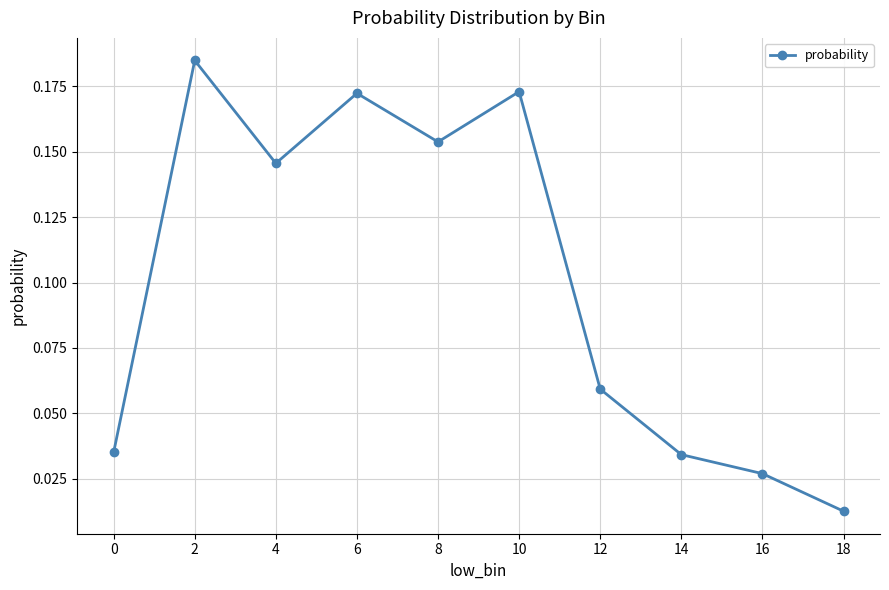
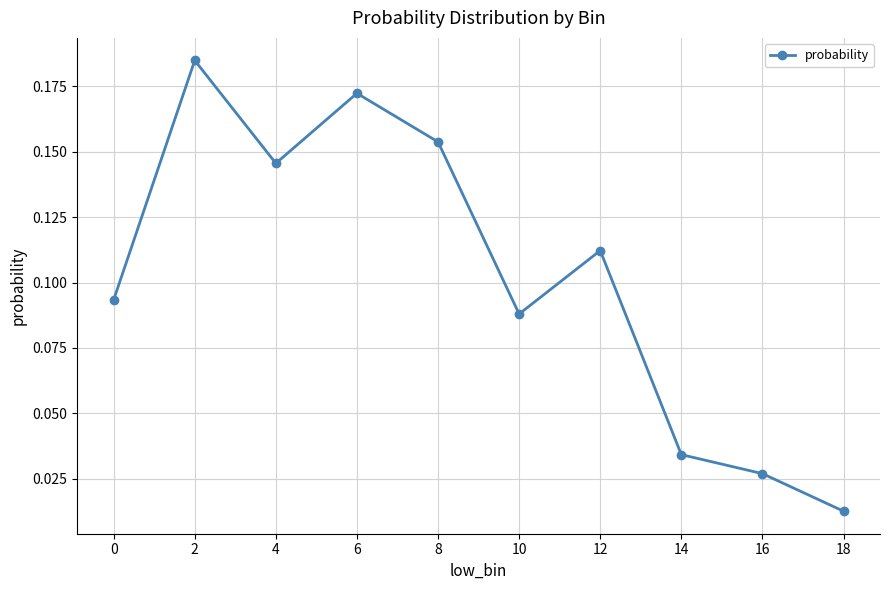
0: 0.035 -> 0.093
10: 0.173 -> 0.088
12: 0.059 -> 0.112
